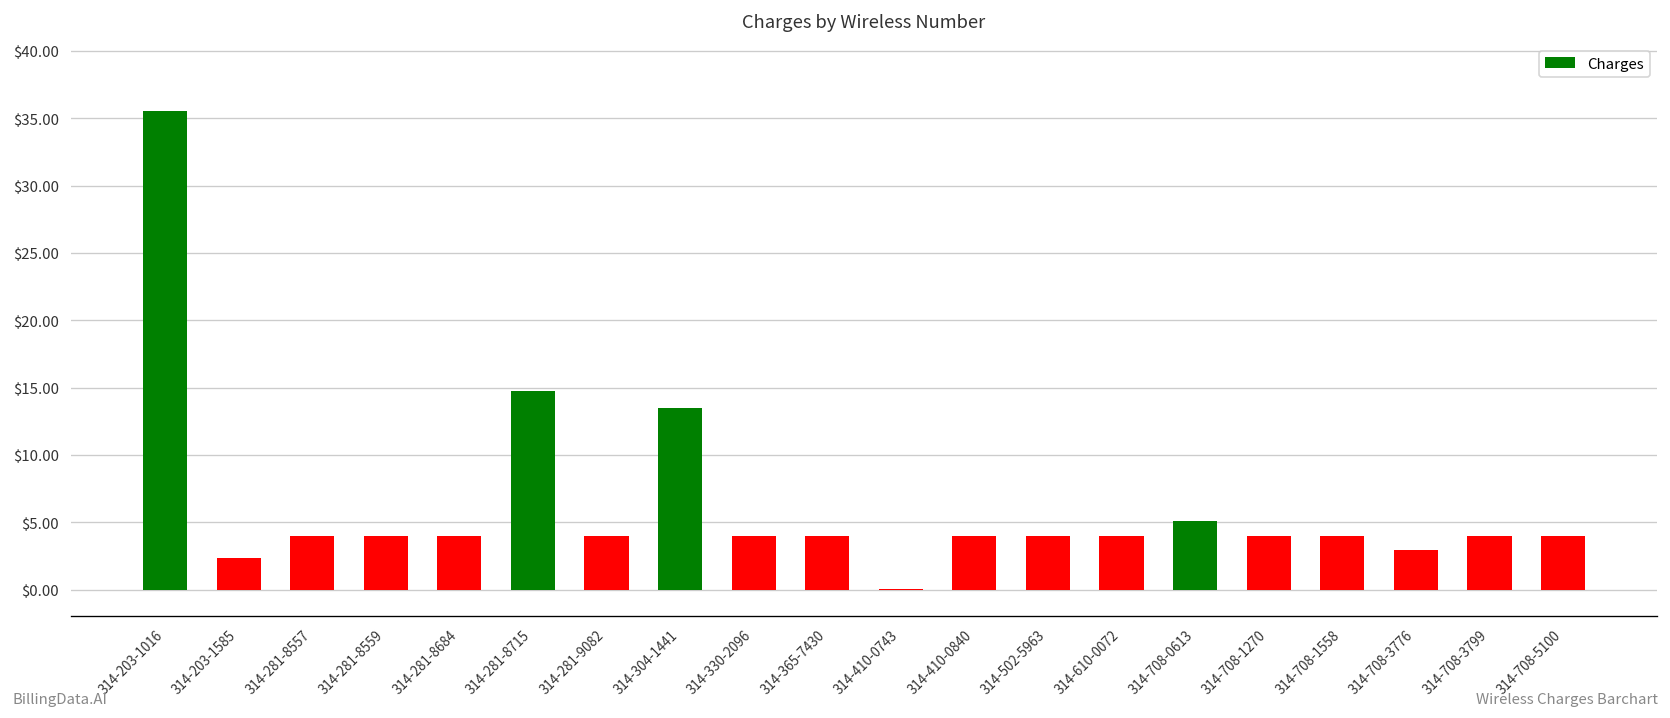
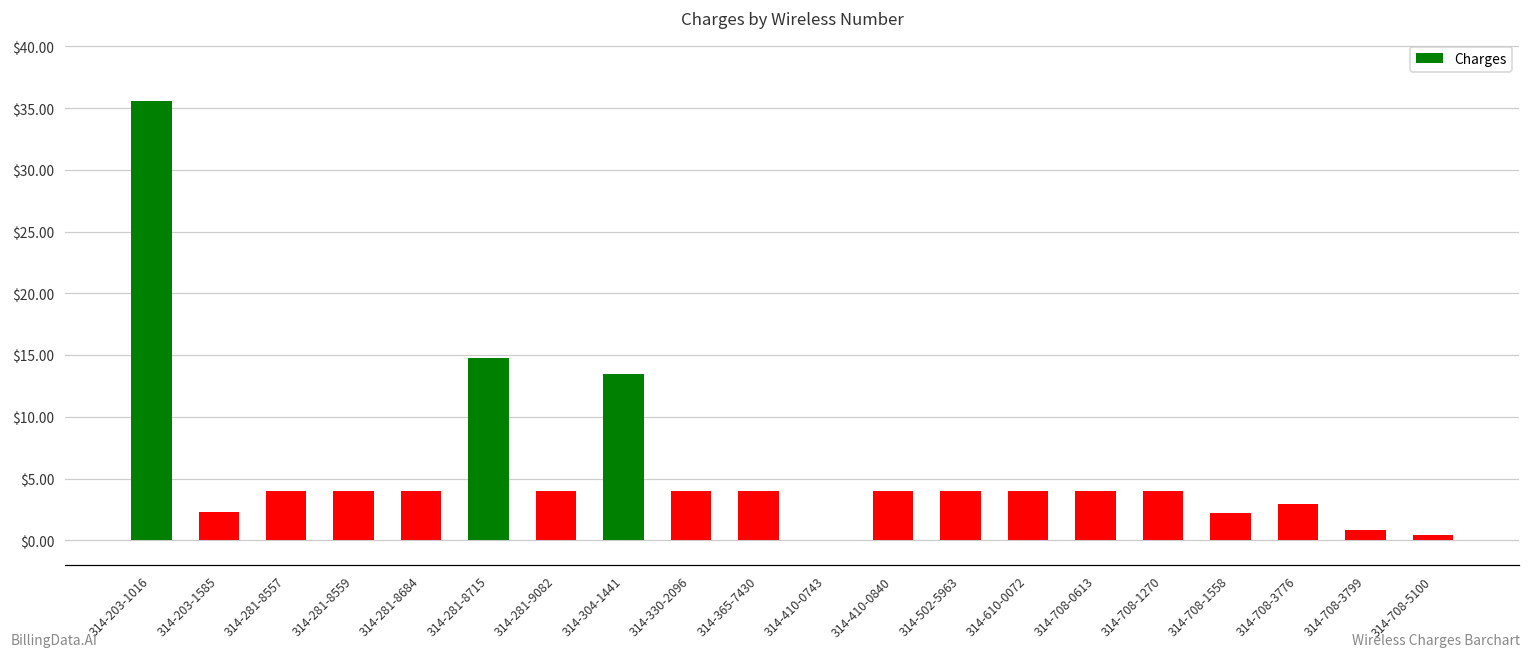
314-708-0613: $5.1 -> $4.0
314-708-1558: $4.0 -> $2.2
314-708-3799: $4.0 -> $0.8
314-708-5100: $4.0 -> $0.4
